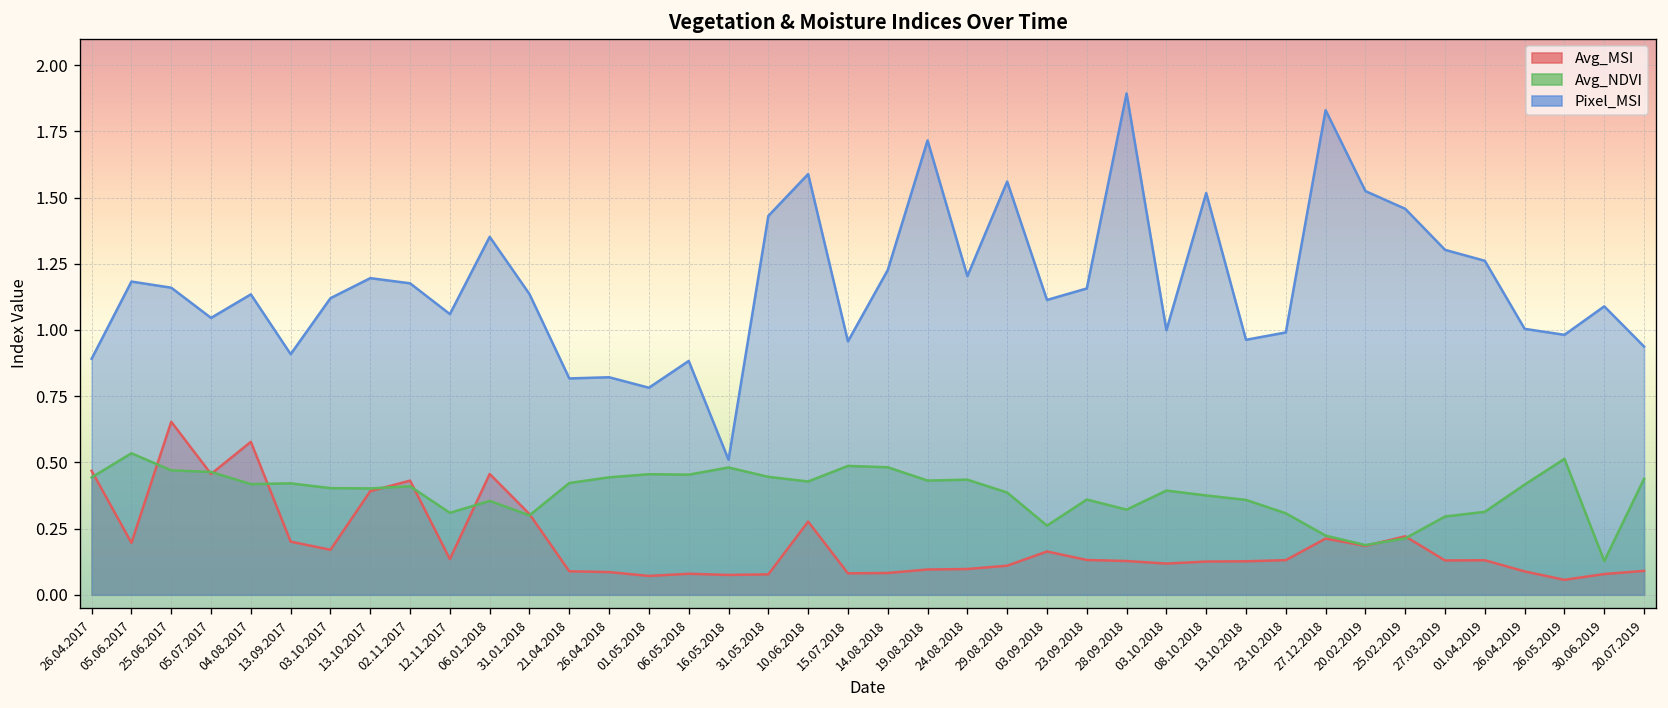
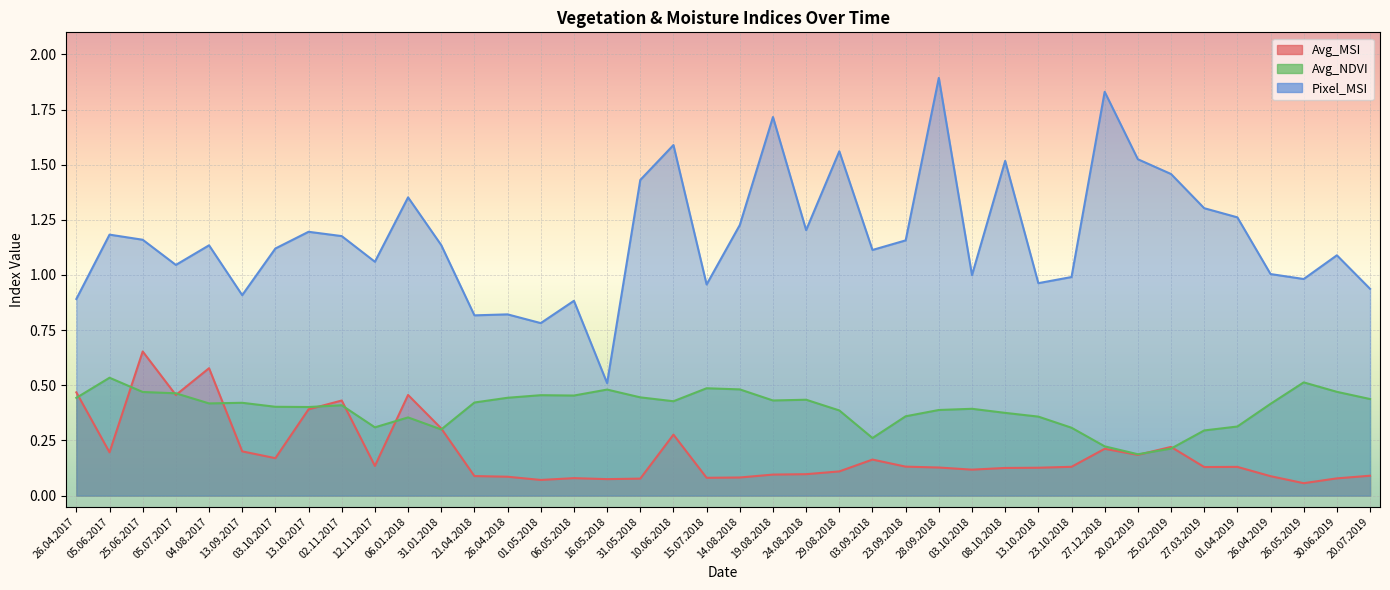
Avg_NDVI, 28.09.2018: 0.32 -> 0.39
Avg_NDVI, 30.06.2019: 0.13 -> 0.47
